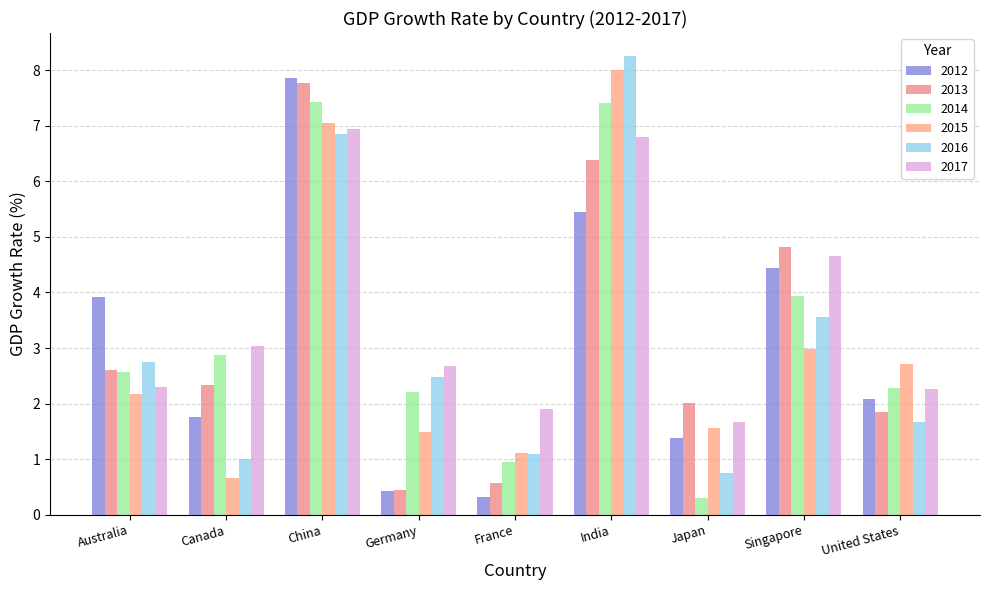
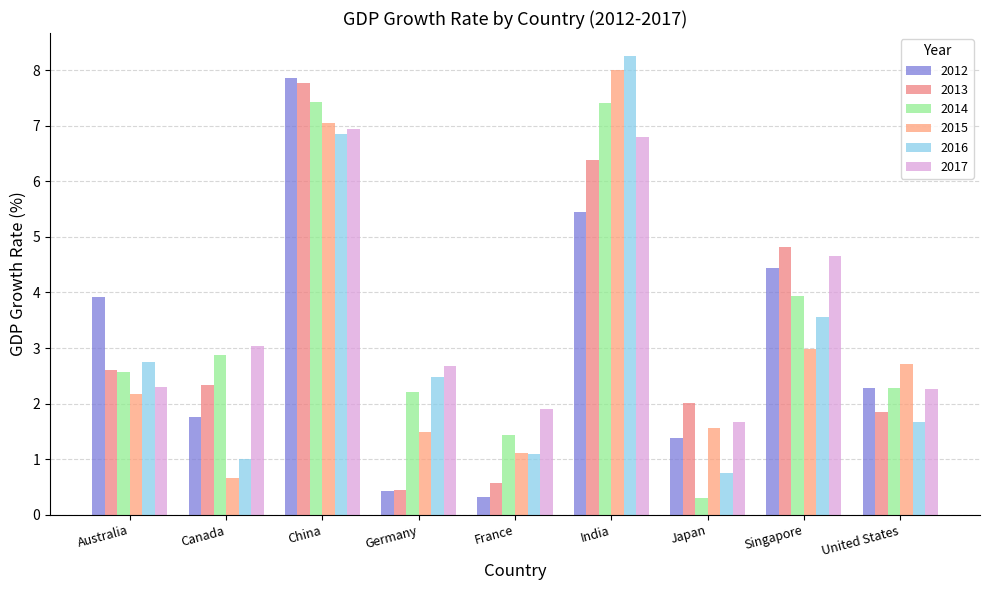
2014, France: 1.0 -> 1.4
2012, United States: 2.1 -> 2.3
